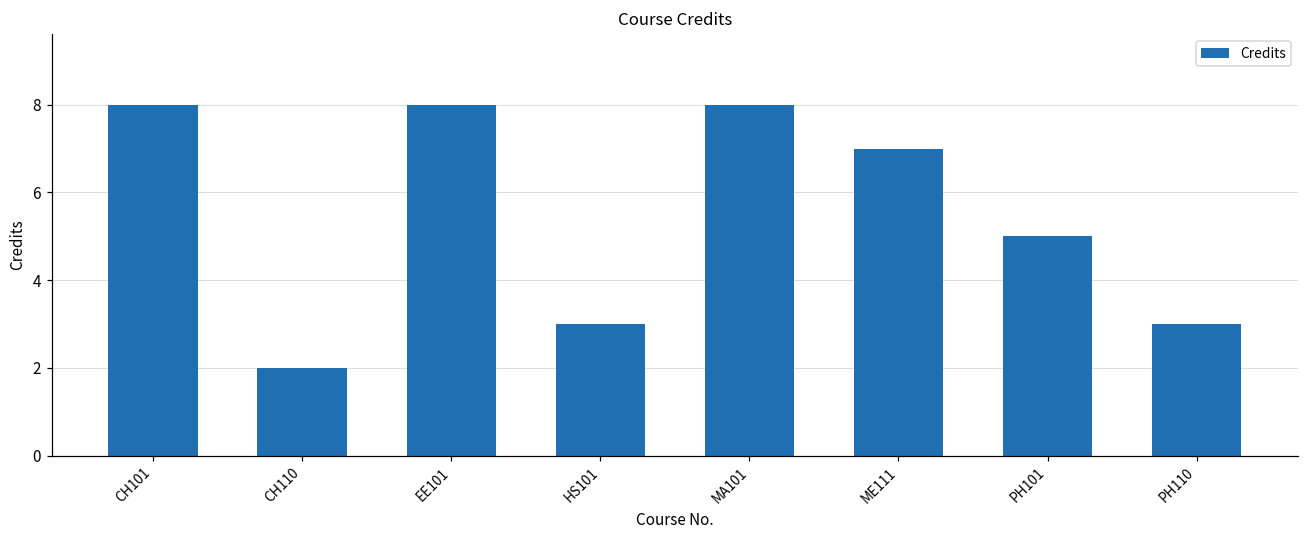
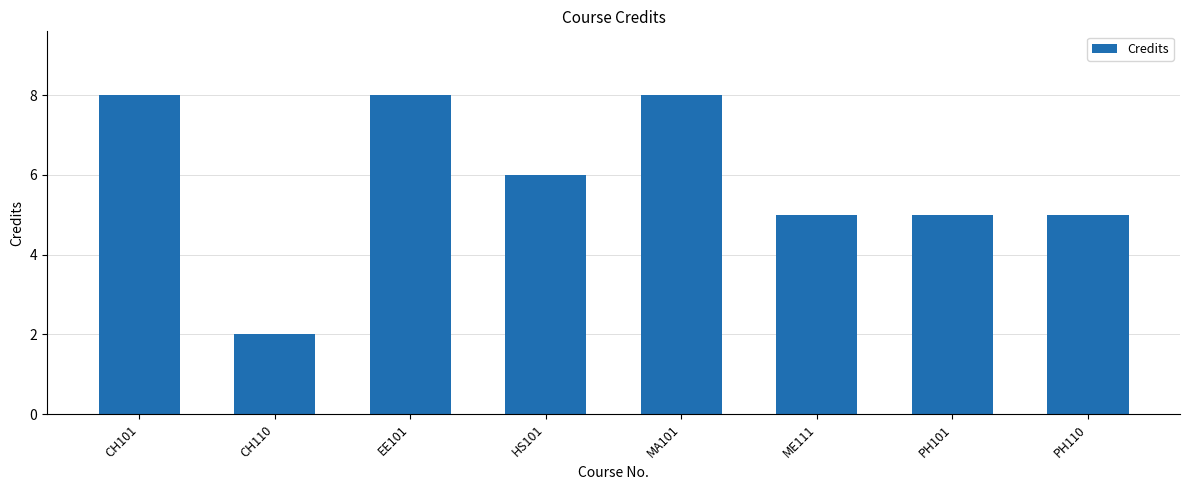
HS101: 3 -> 6
ME111: 7 -> 5
PH110: 3 -> 5
